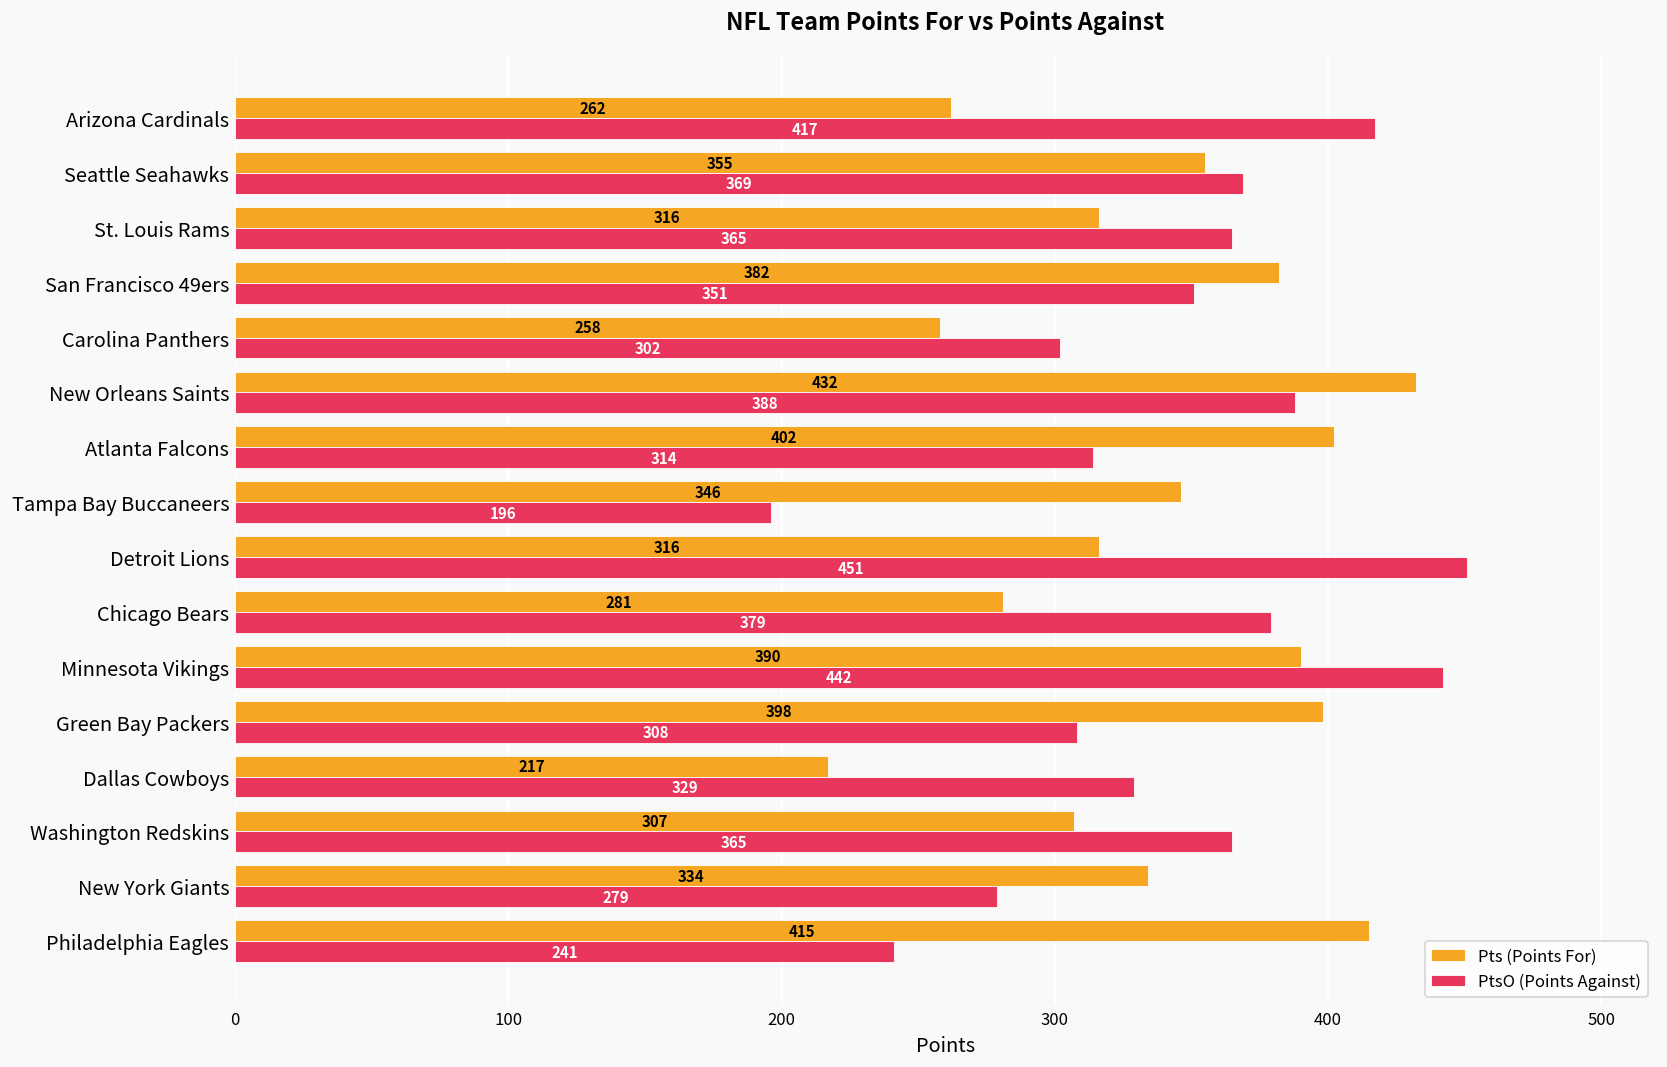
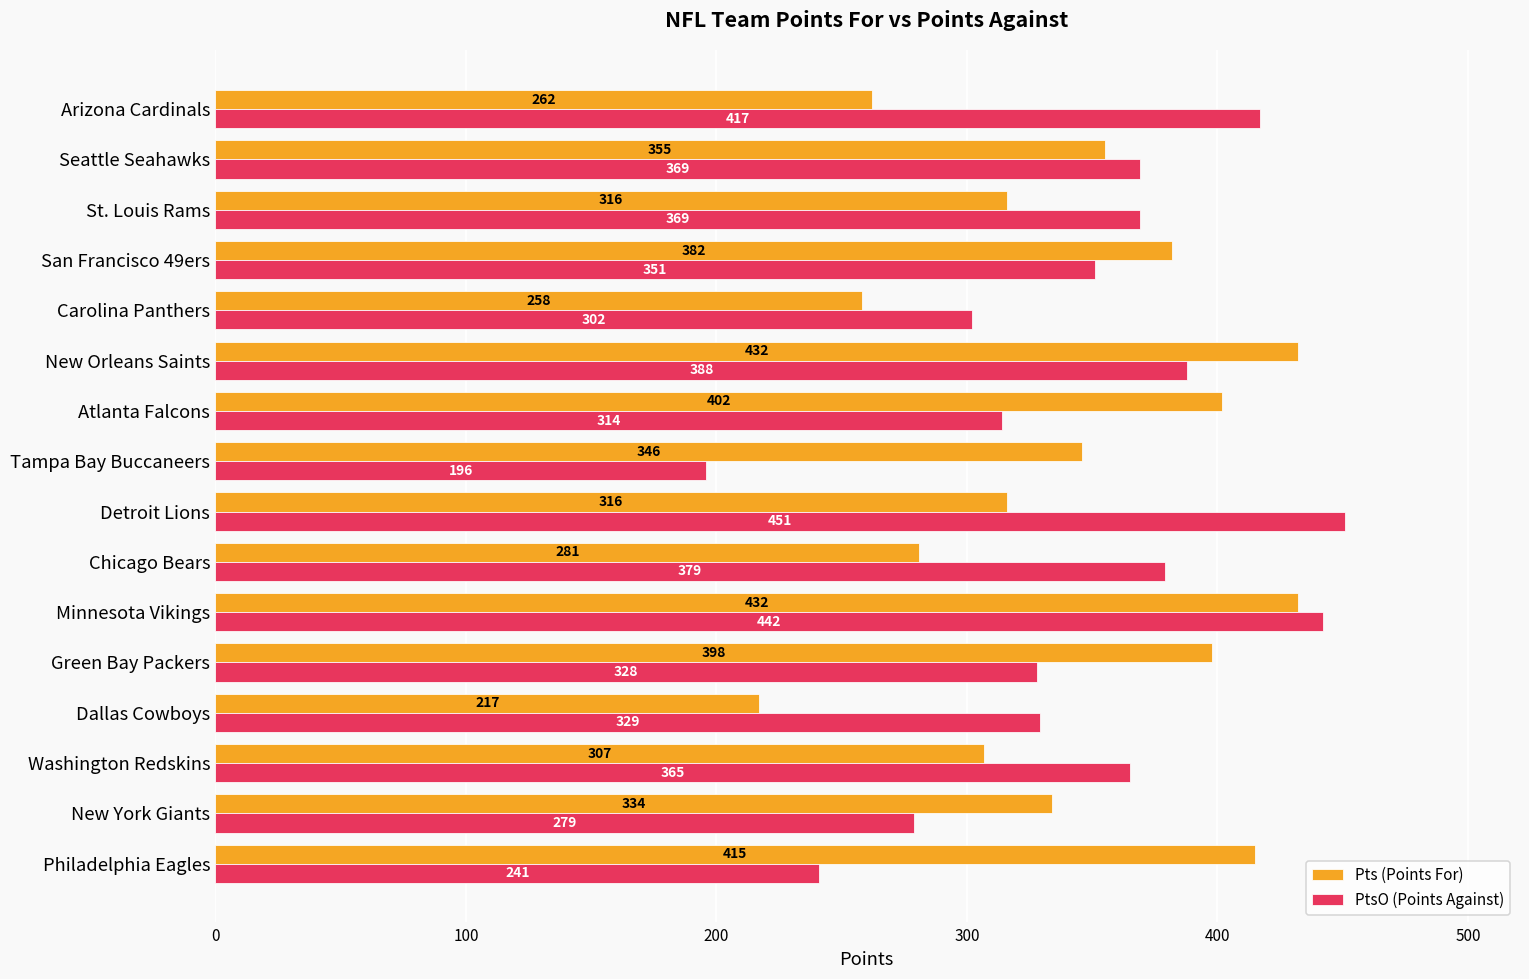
PtsO (Points Against), St. Louis Rams: 365 -> 369
Pts (Points For), Minnesota Vikings: 390 -> 432
PtsO (Points Against), Green Bay Packers: 308 -> 328
